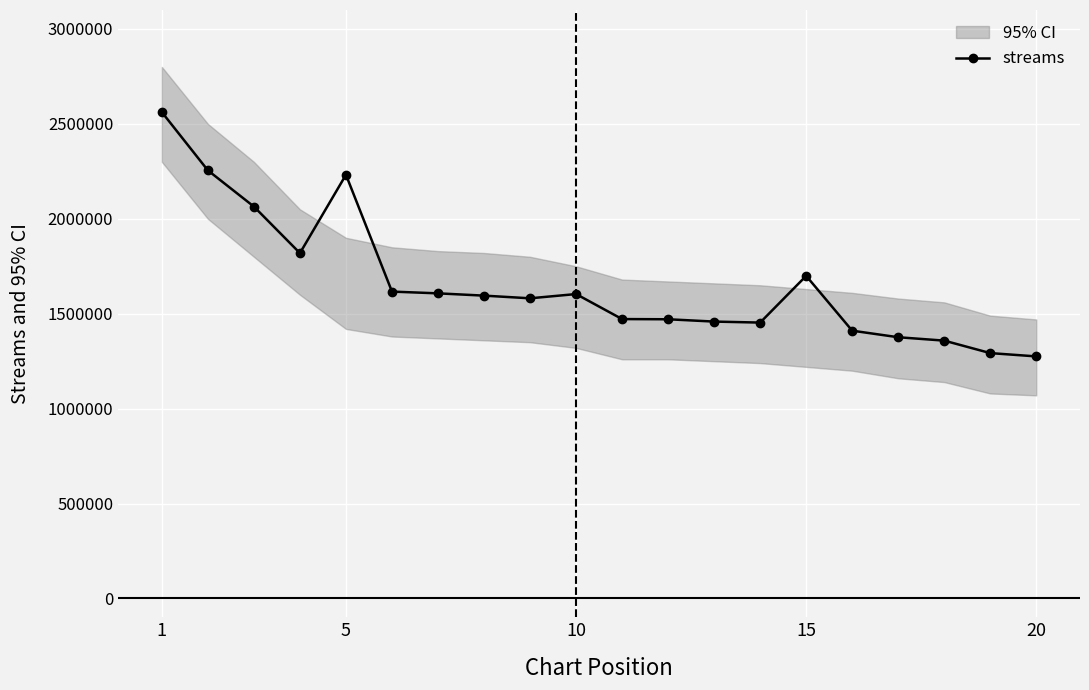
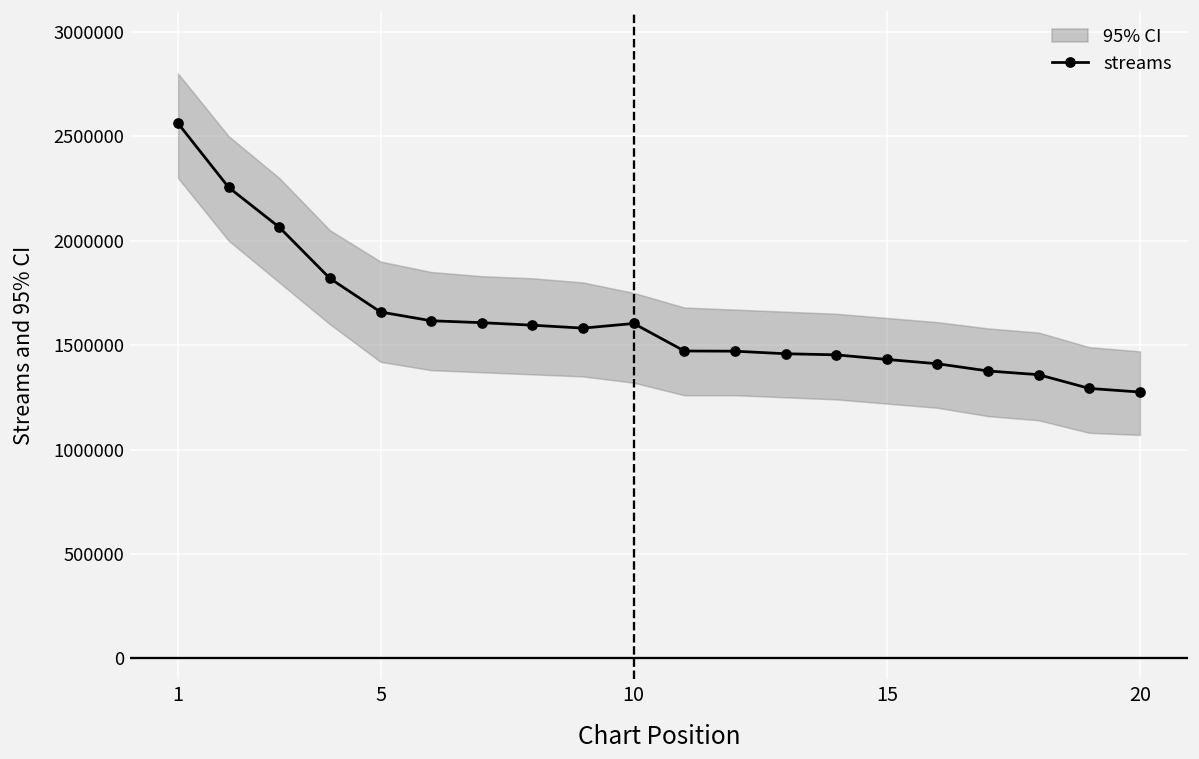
streams, 5: 2230000 -> 1660000
streams, 15: 1700000 -> 1430000
